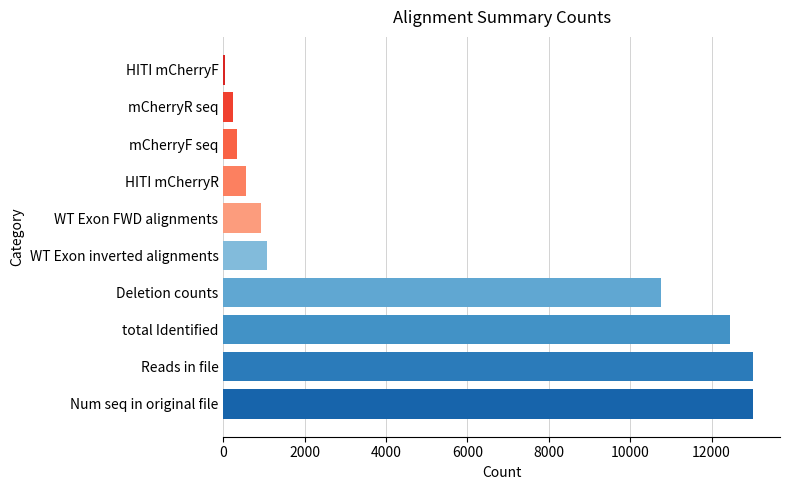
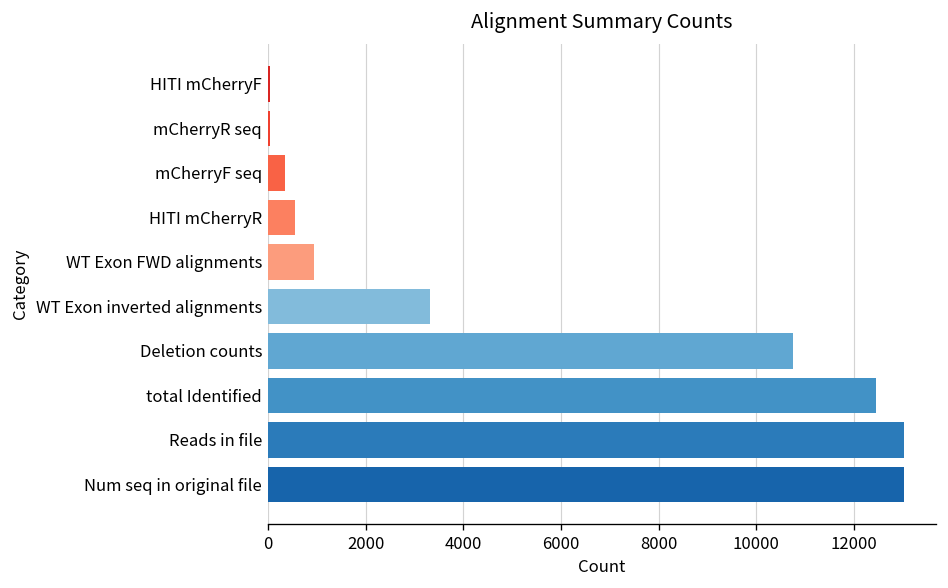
mCherryR seq: 200 -> 0
WT Exon inverted alignments: 1100 -> 3300
